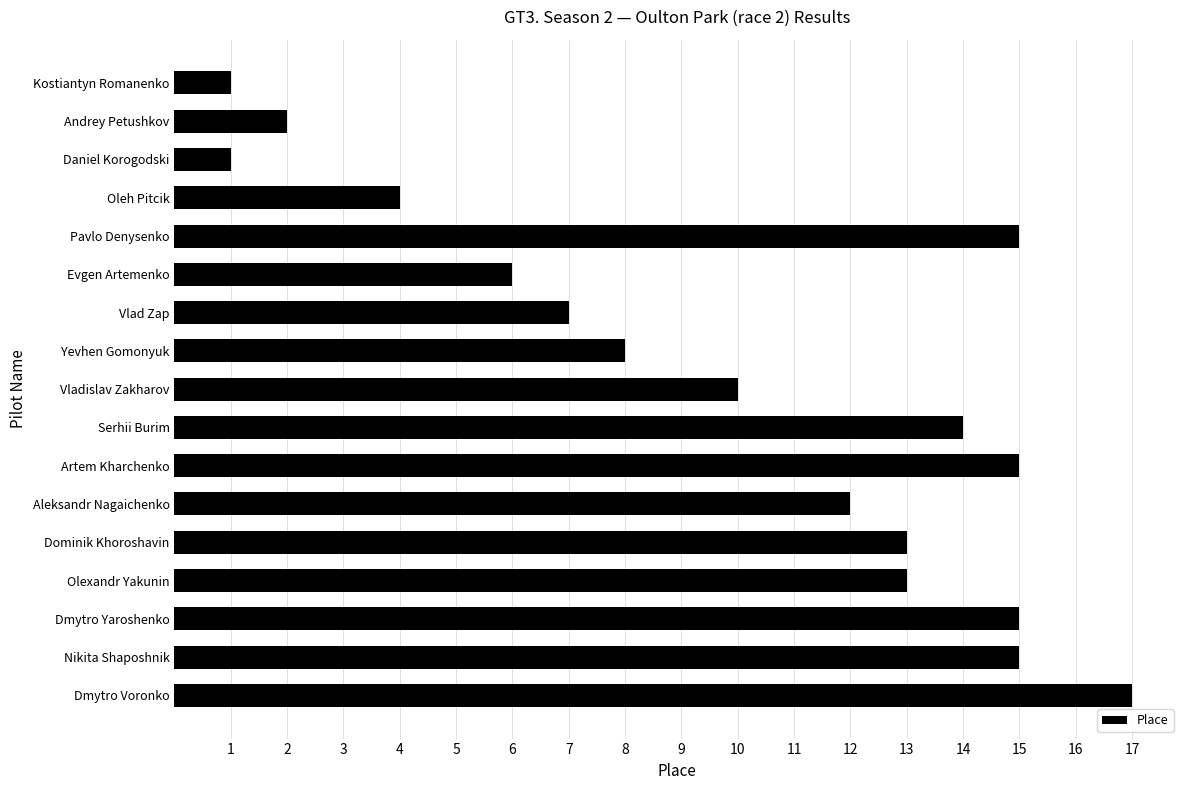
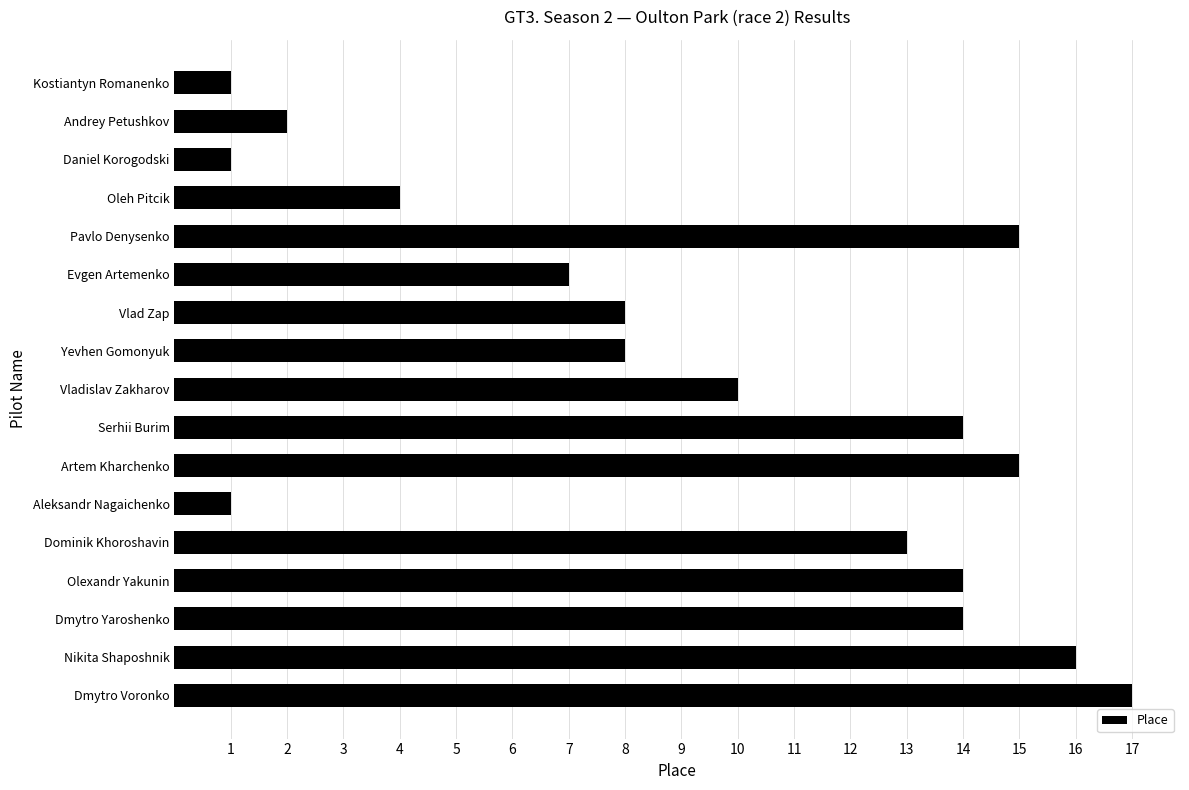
Evgen Artemenko: 6 -> 7
Vlad Zap: 7 -> 8
Aleksandr Nagaichenko: 12 -> 1
Olexandr Yakunin: 13 -> 14
Dmytro Yaroshenko: 15 -> 14
Nikita Shaposhnik: 15 -> 16
